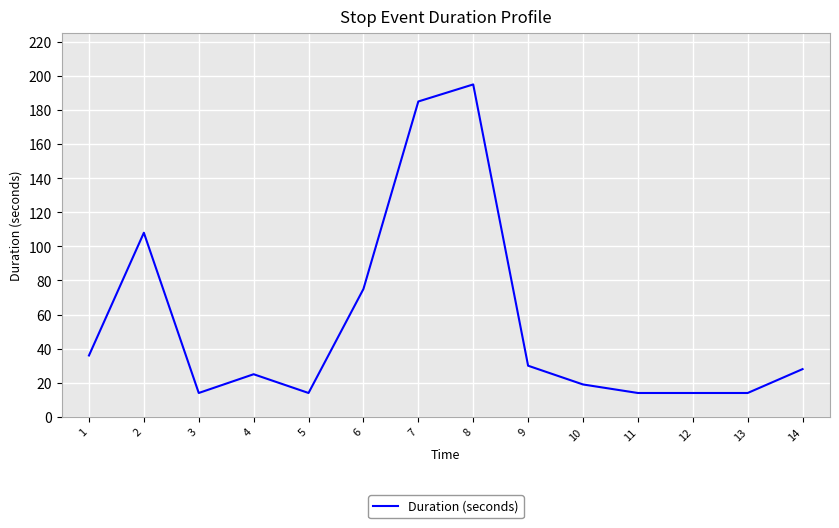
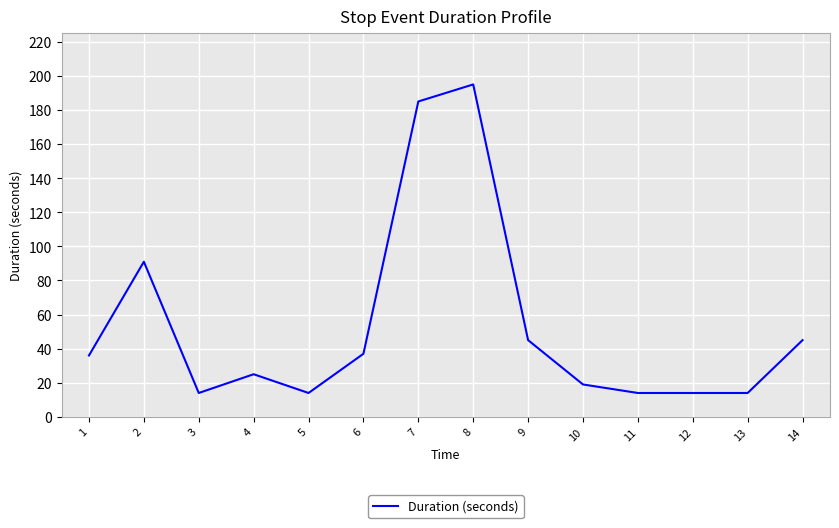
2: 108 -> 91
6: 75 -> 37
9: 30 -> 45
14: 28 -> 45
